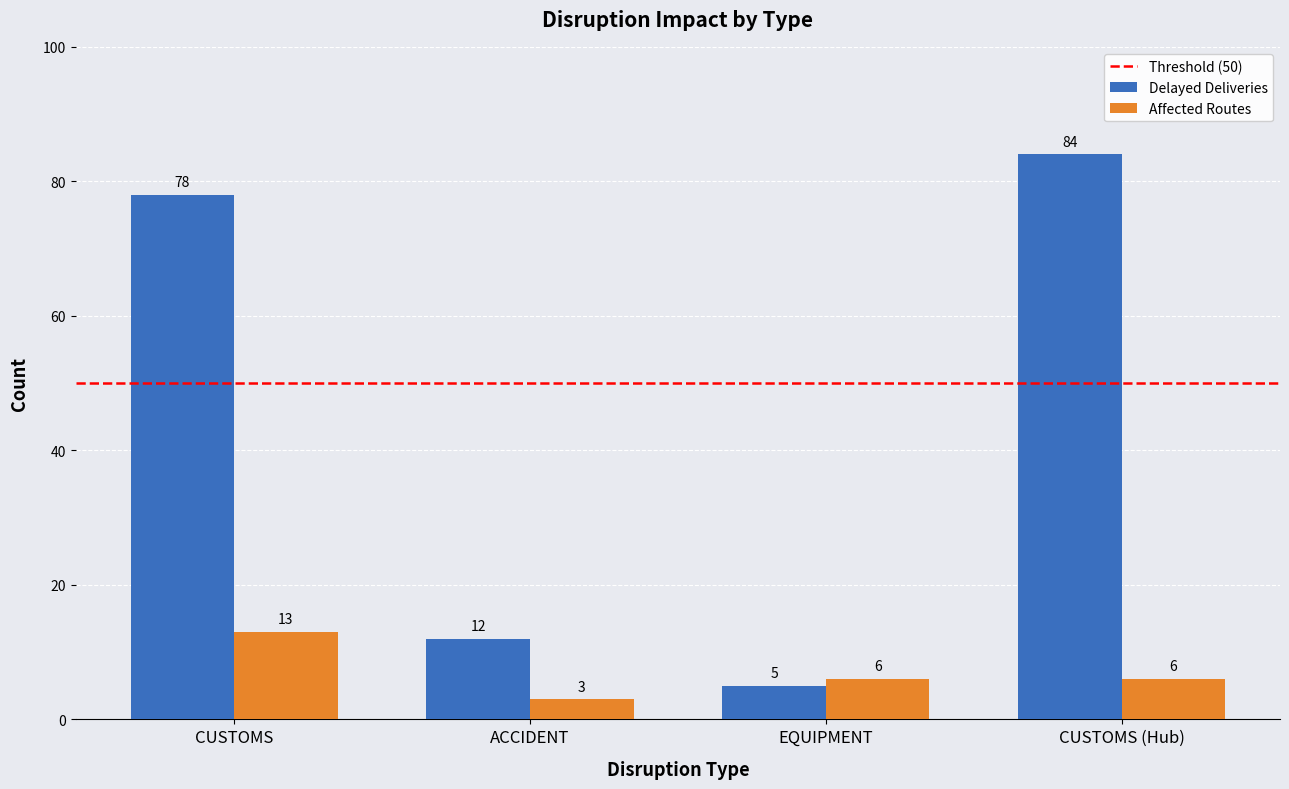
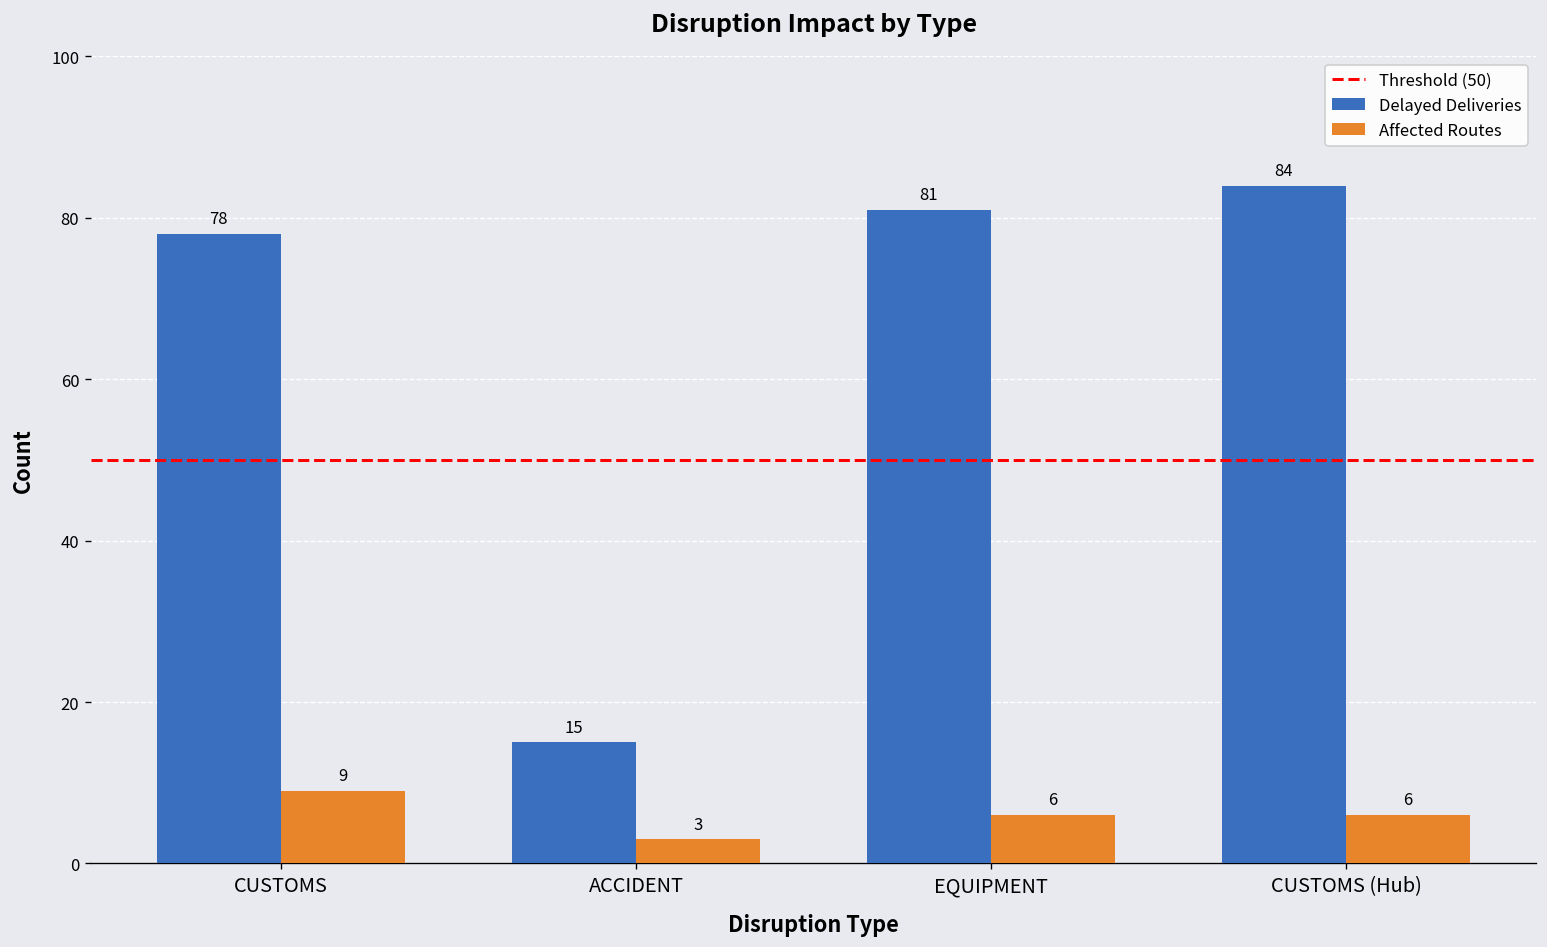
Affected Routes, CUSTOMS: 13 -> 9
Delayed Deliveries, ACCIDENT: 12 -> 15
Delayed Deliveries, EQUIPMENT: 5 -> 81
